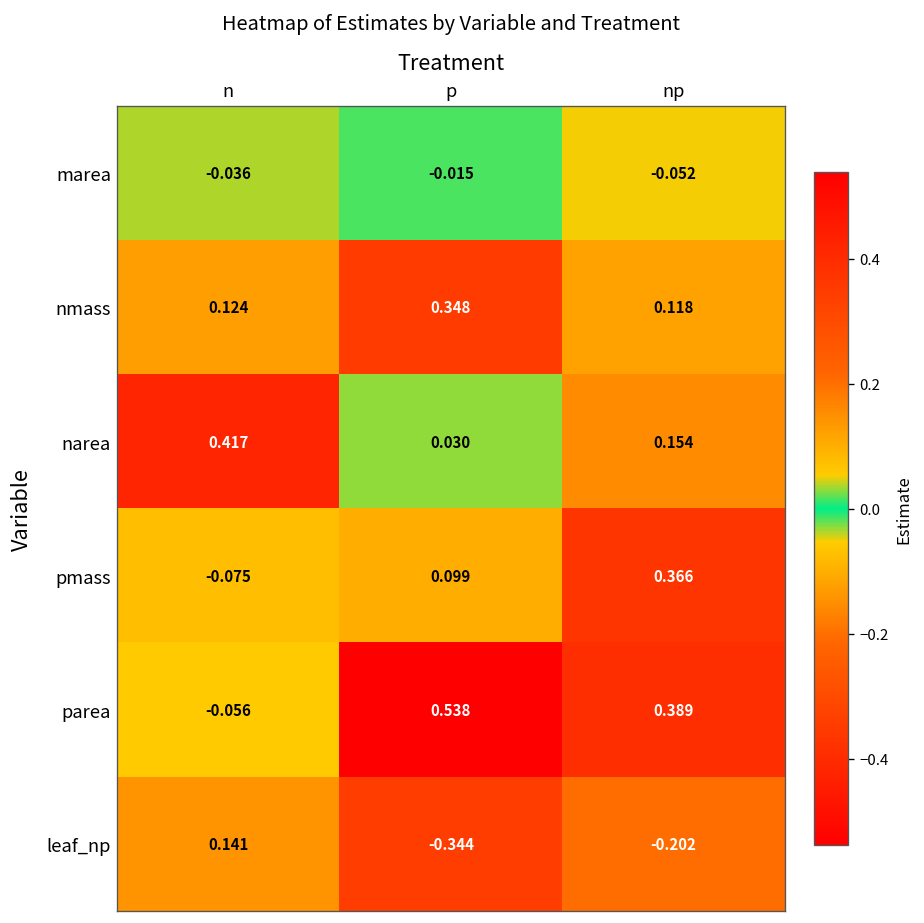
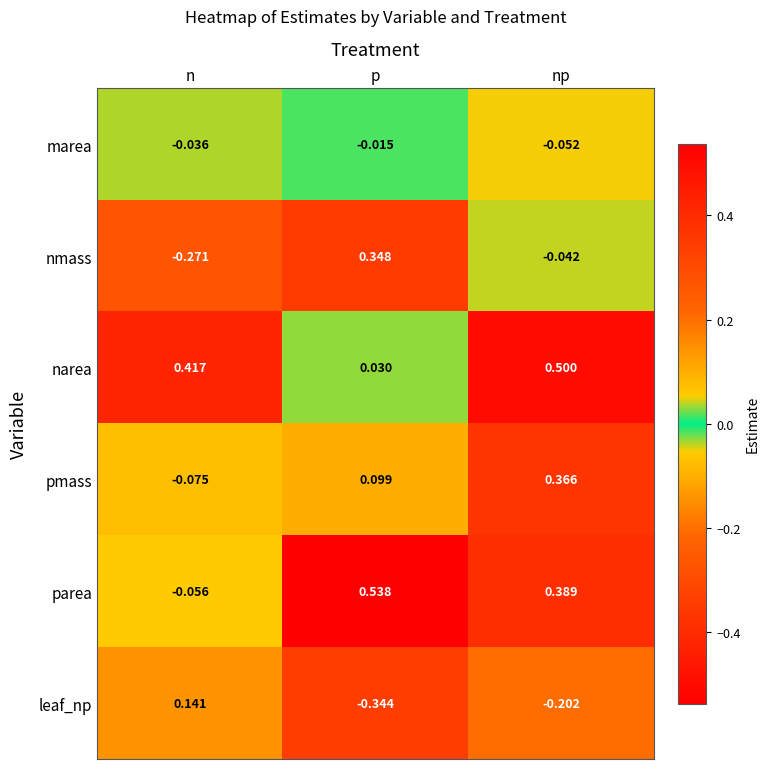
nmass, n: 0.124 -> -0.271
nmass, np: 0.118 -> -0.042
narea, np: 0.154 -> 0.500
